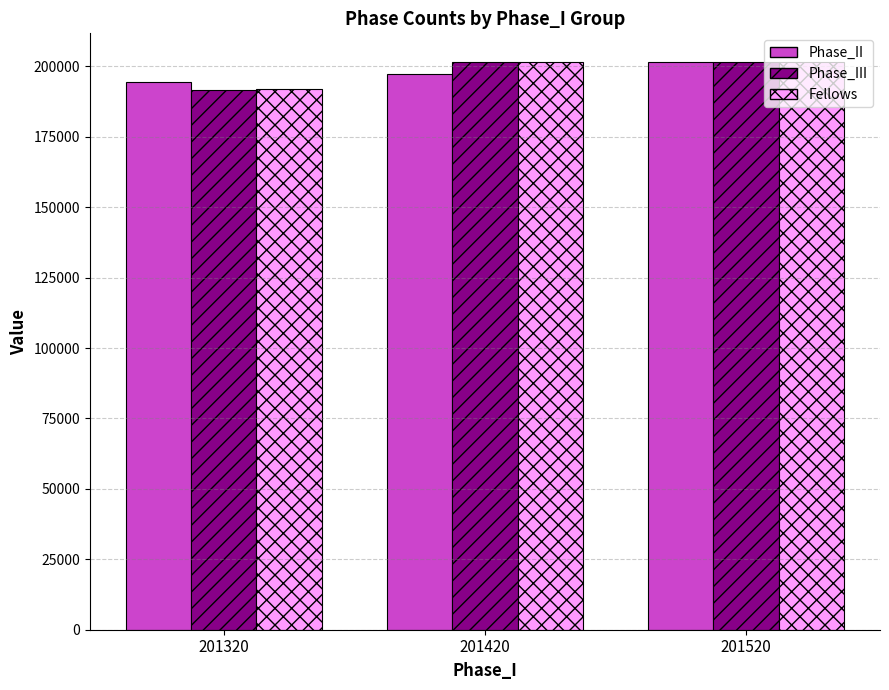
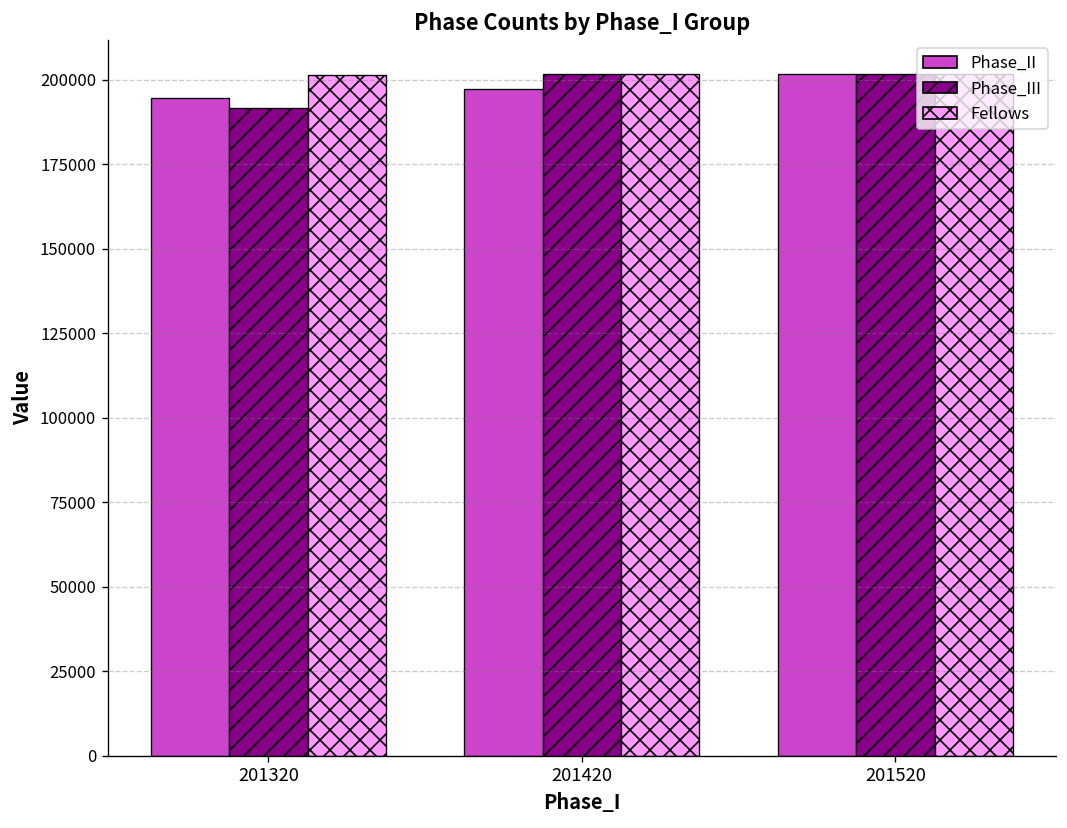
Fellows, 201320: 192000 -> 201000
